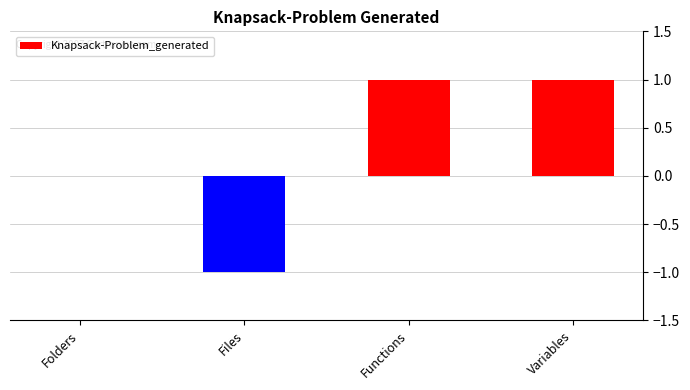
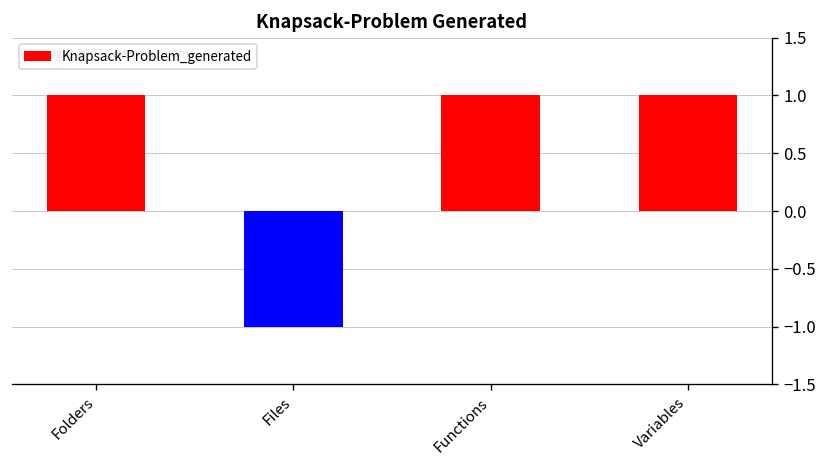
Folders: 0 -> 1
